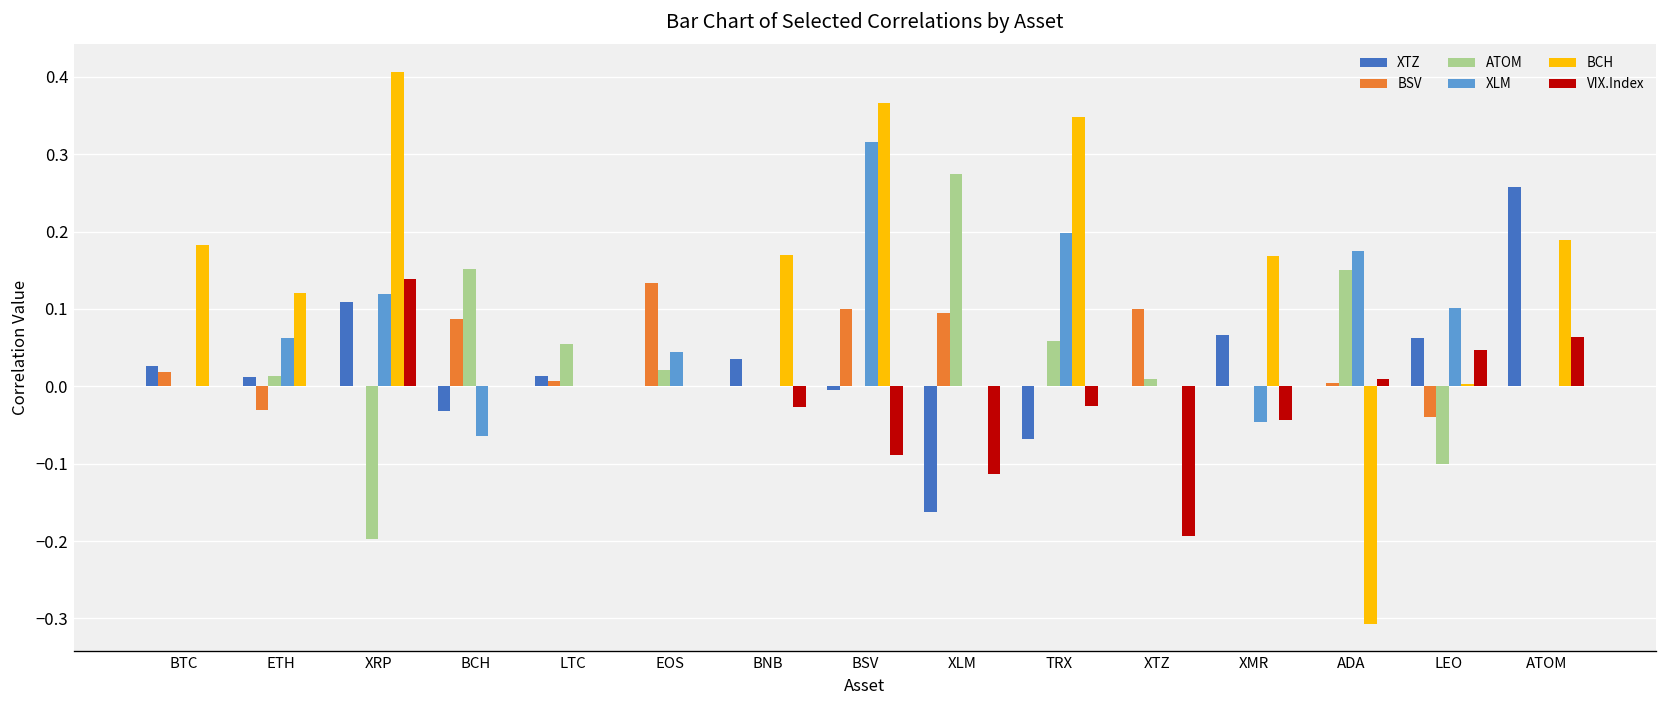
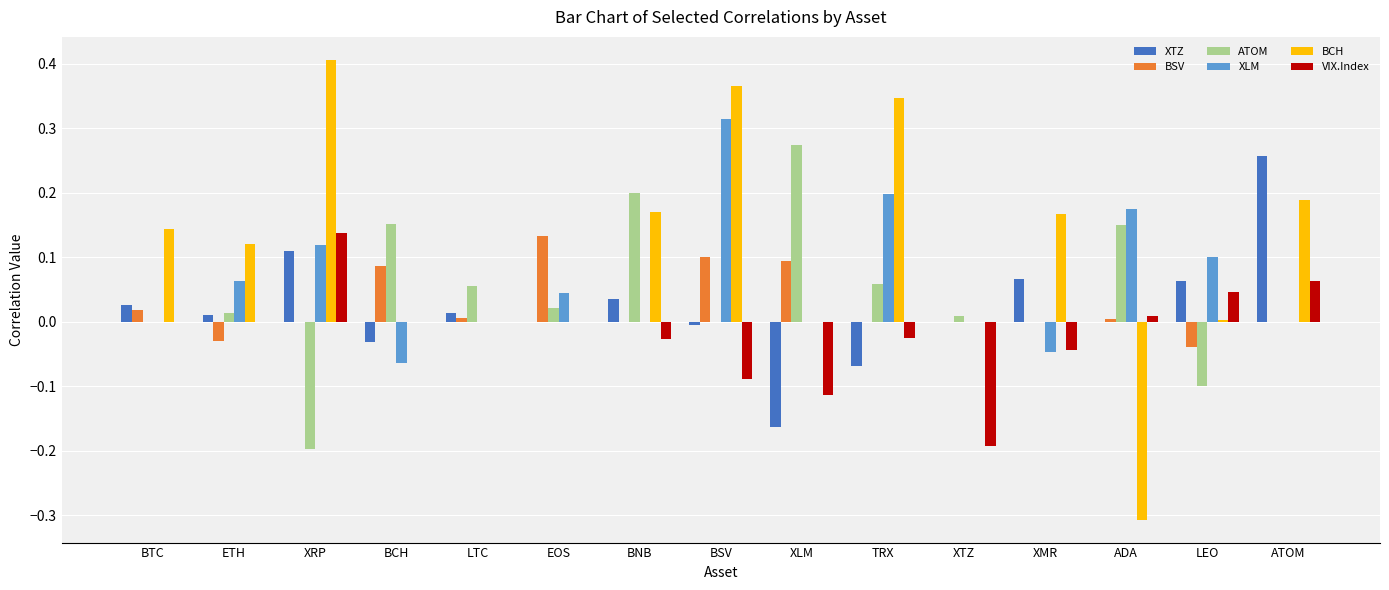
BCH, BTC: 0.18 -> 0.14
ATOM, BNB: 0.0 -> 0.2
BSV, XTZ: 0.1 -> 0.0
